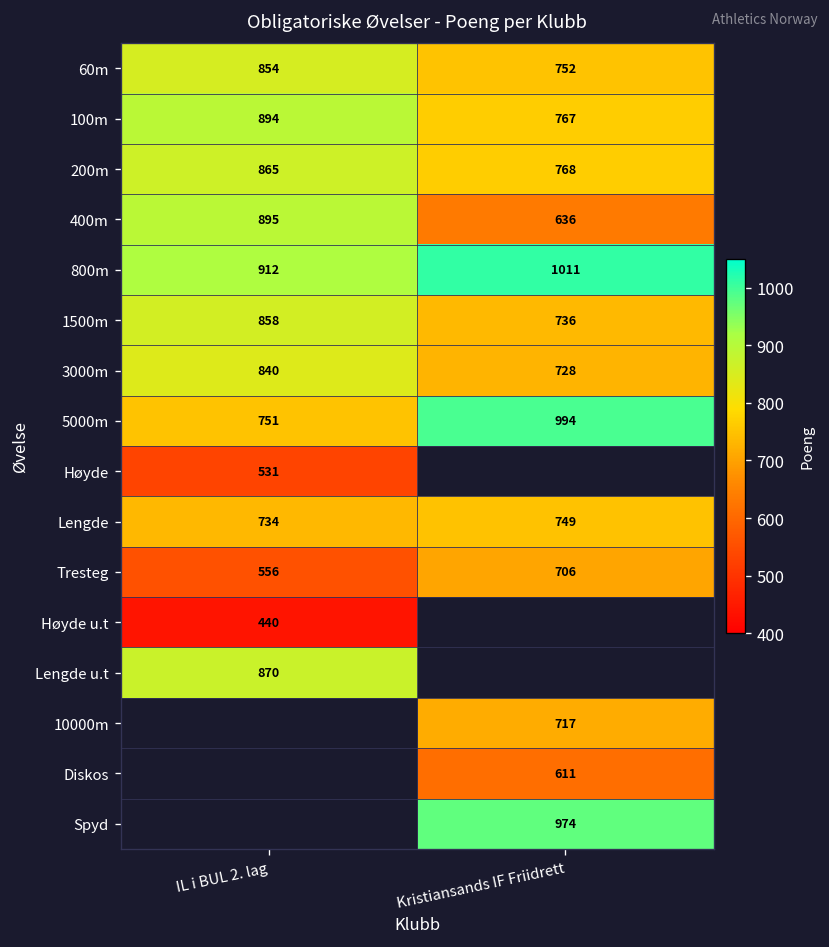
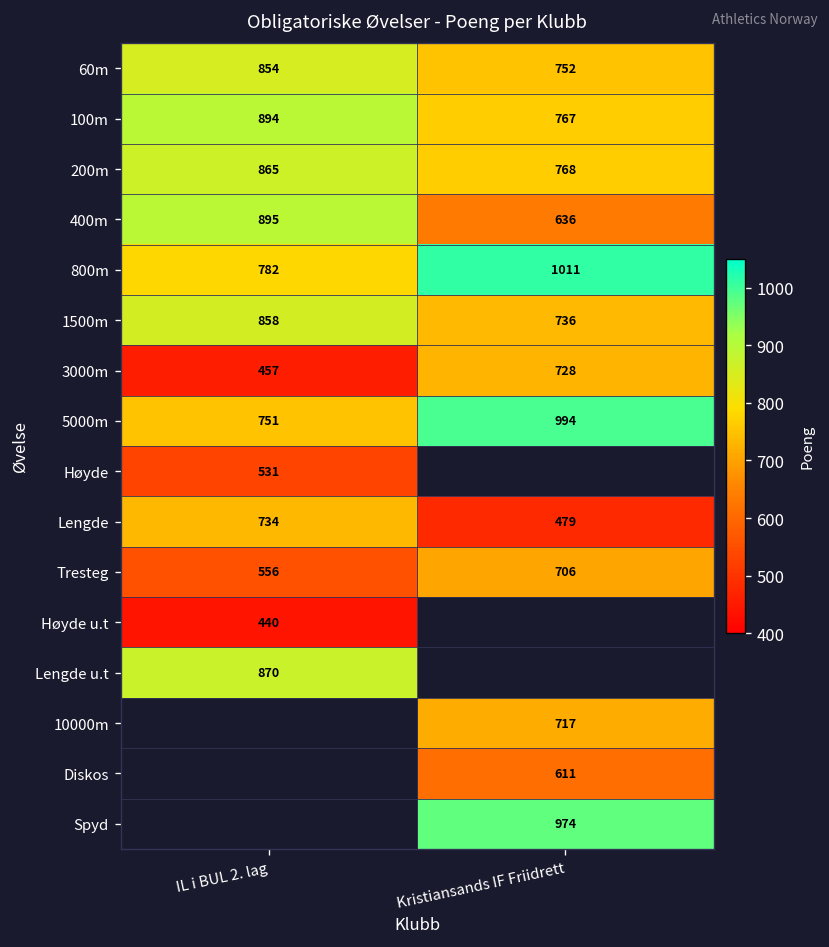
800m, IL i BUL 2. lag: 912 -> 782
3000m, IL i BUL 2. lag: 840 -> 457
Lengde, Kristiansands IF Friidrett: 749 -> 479
